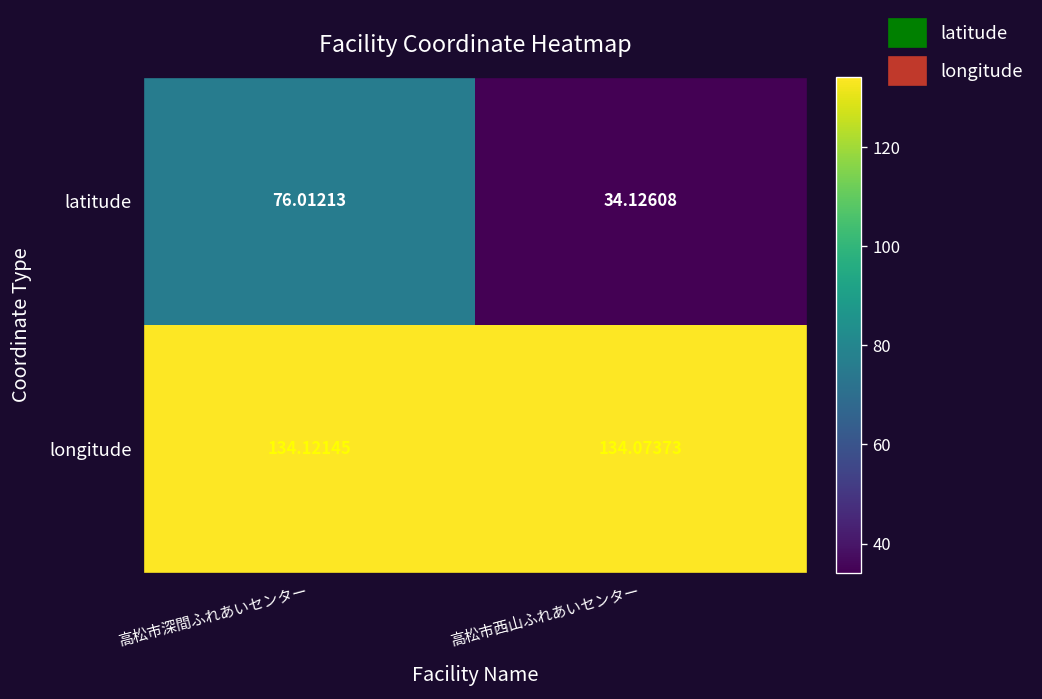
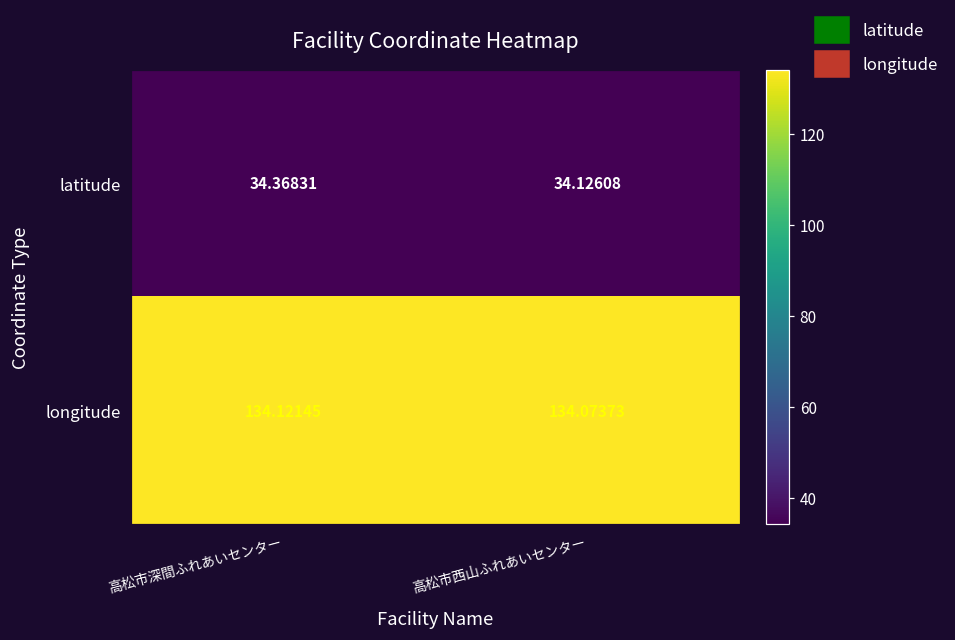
latitude, 高松市深間ふれあいセンター: 76.01213 -> 34.36831
